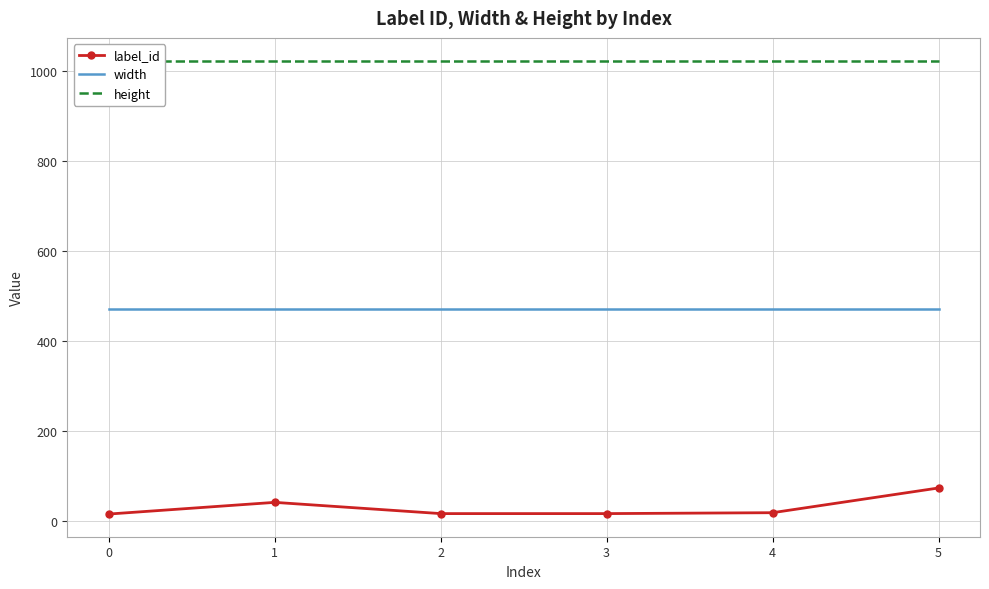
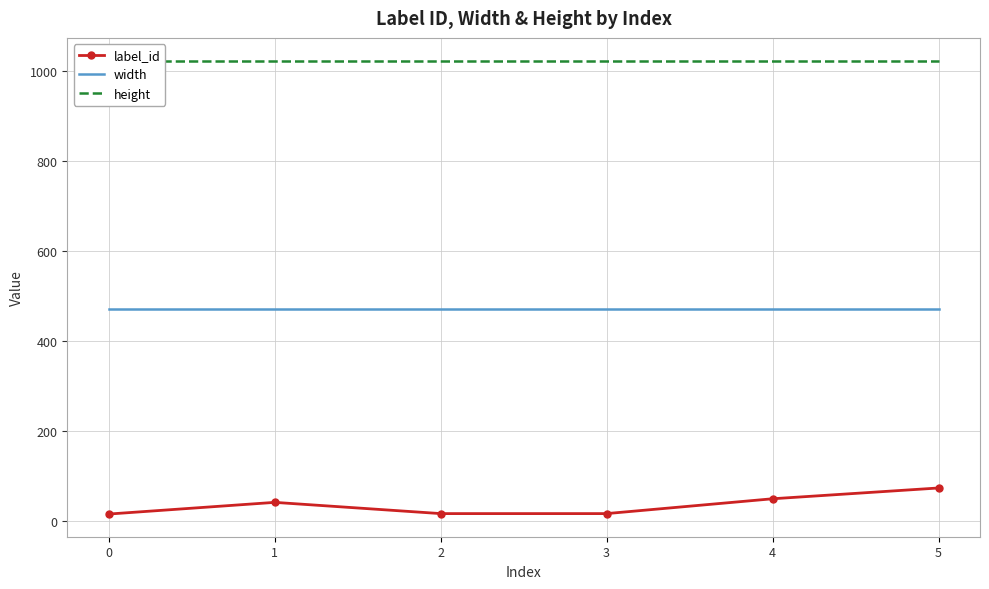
label_id, 4: 20 -> 50
